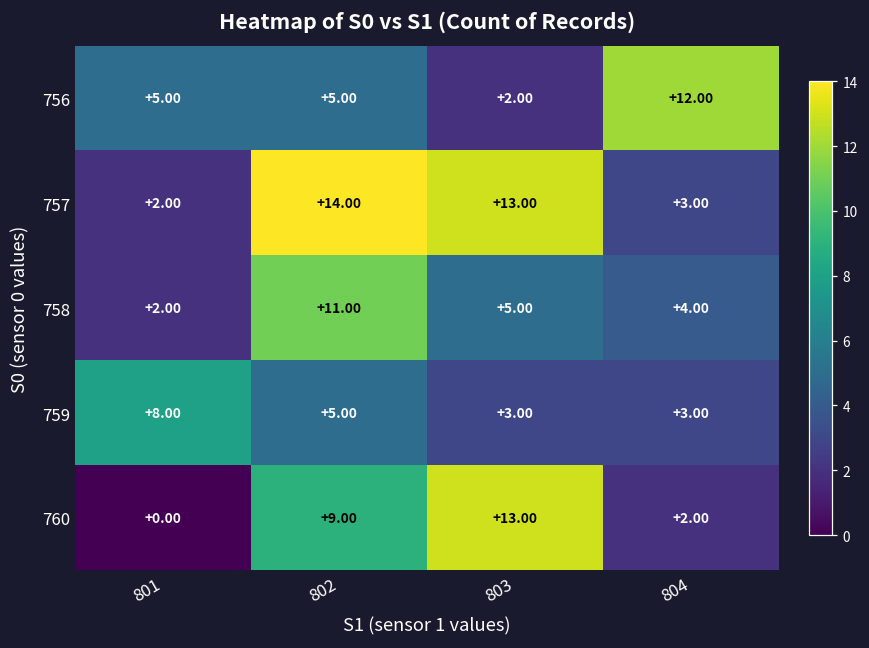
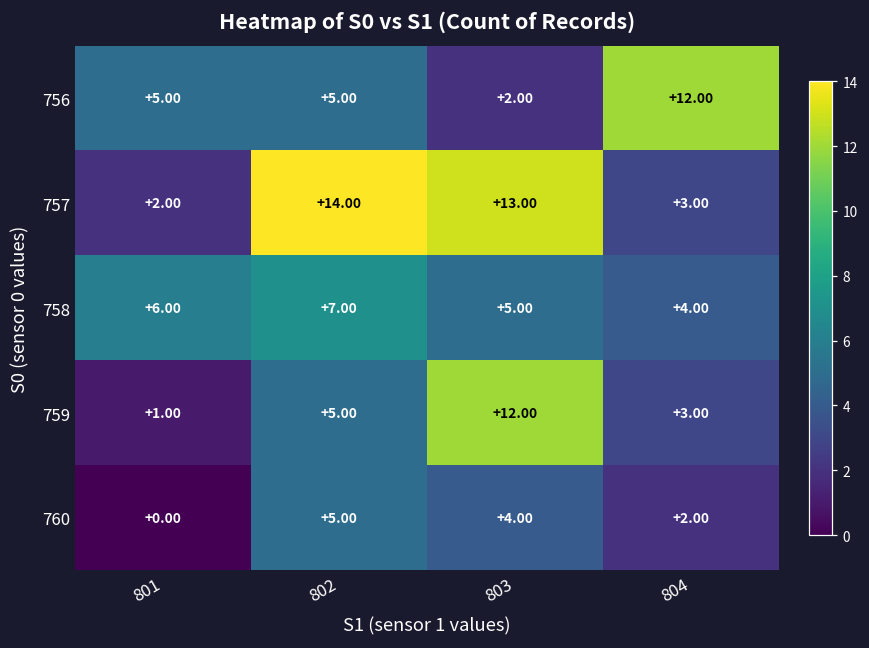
758, 801: +2.00 -> +6.00
758, 802: +11.00 -> +7.00
759, 801: +8.00 -> +1.00
759, 803: +3.00 -> +12.00
760, 802: +9.00 -> +5.00
760, 803: +13.00 -> +4.00
